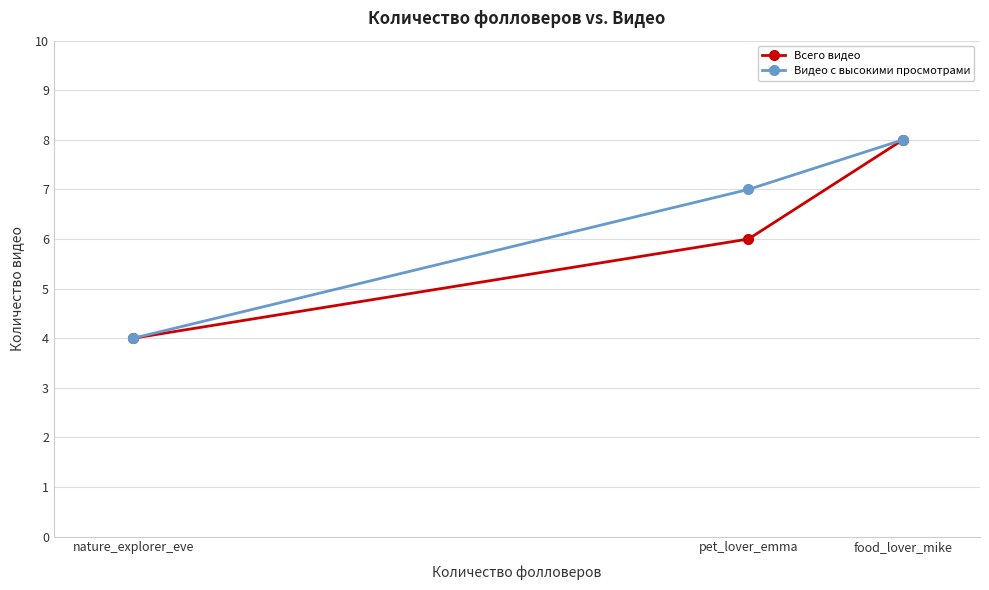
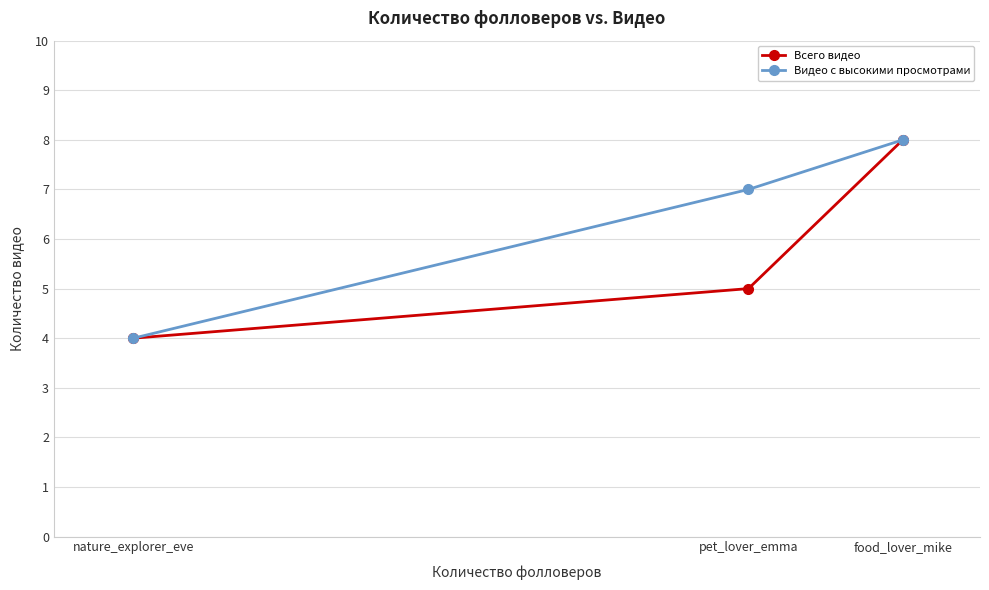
Всего видео, pet_lover_emma: 6 -> 5
